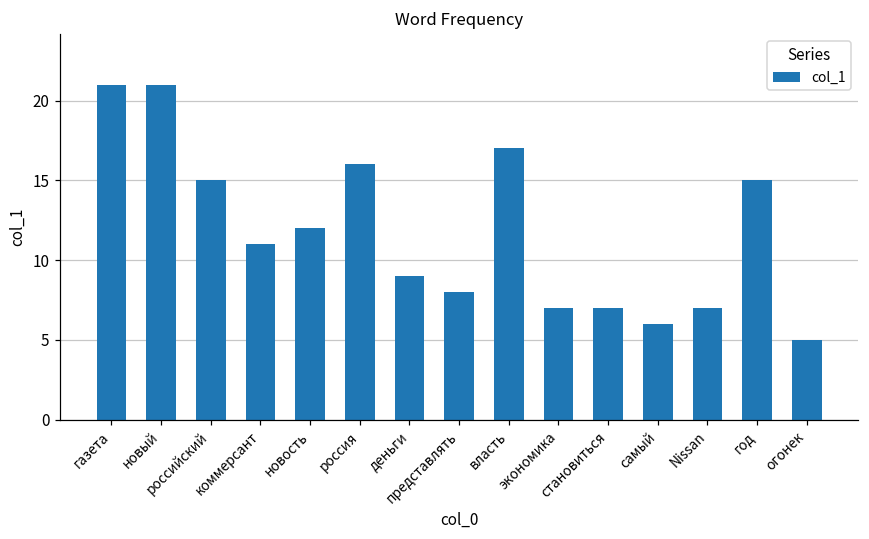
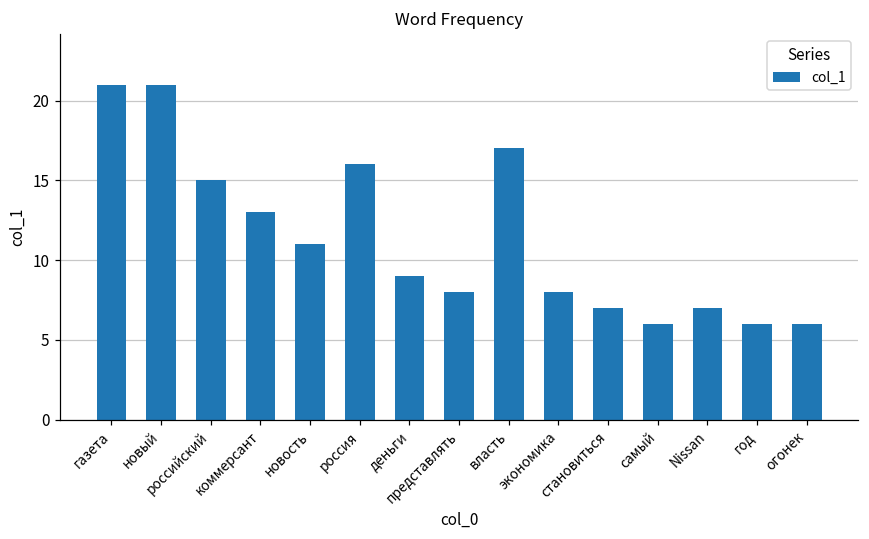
коммерсант: 11 -> 13
новость: 12 -> 11
экономика: 7 -> 8
год: 15 -> 6
огонек: 5 -> 6
